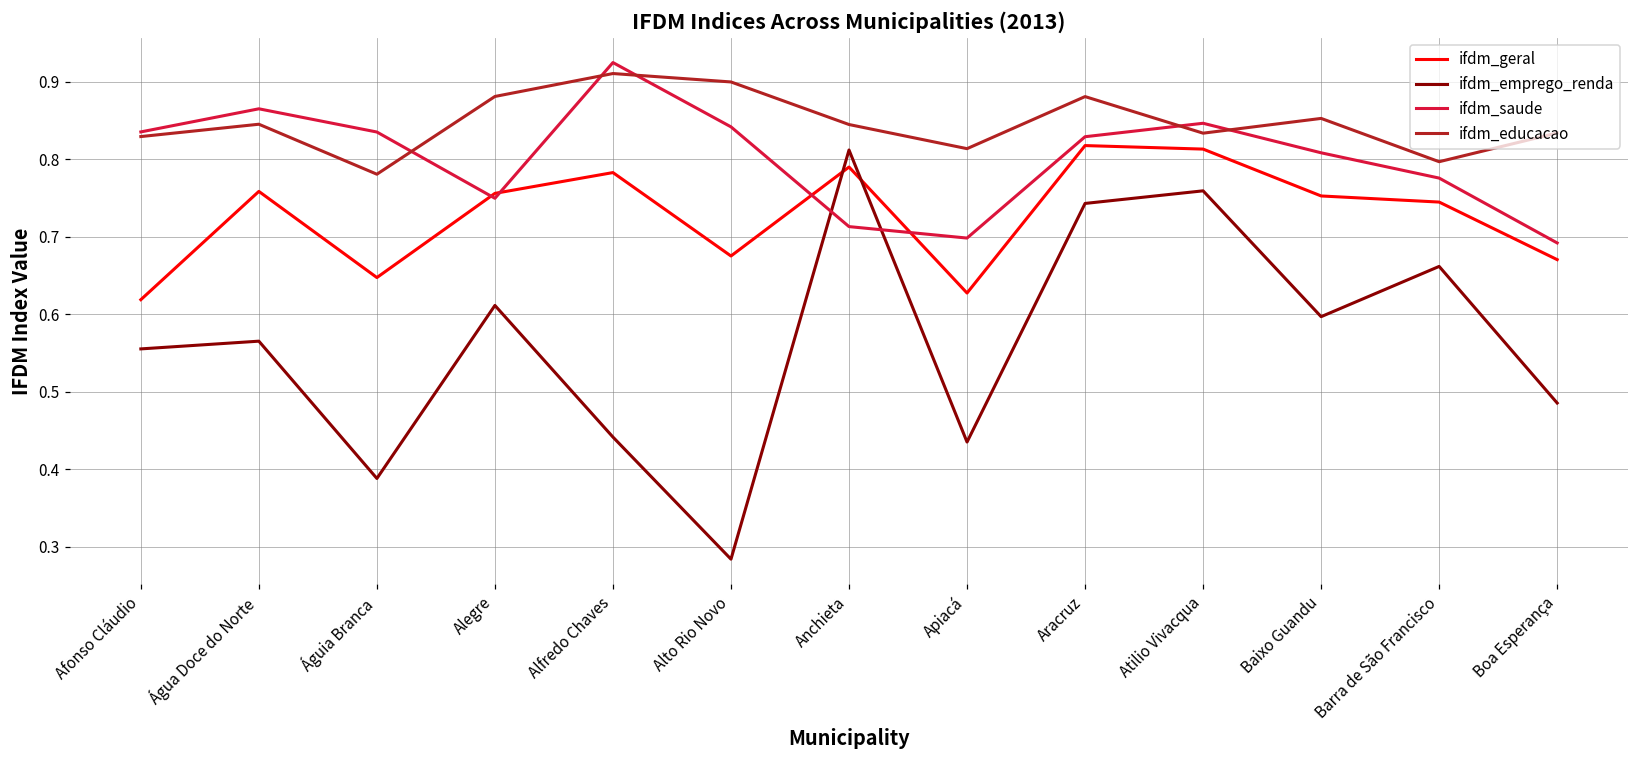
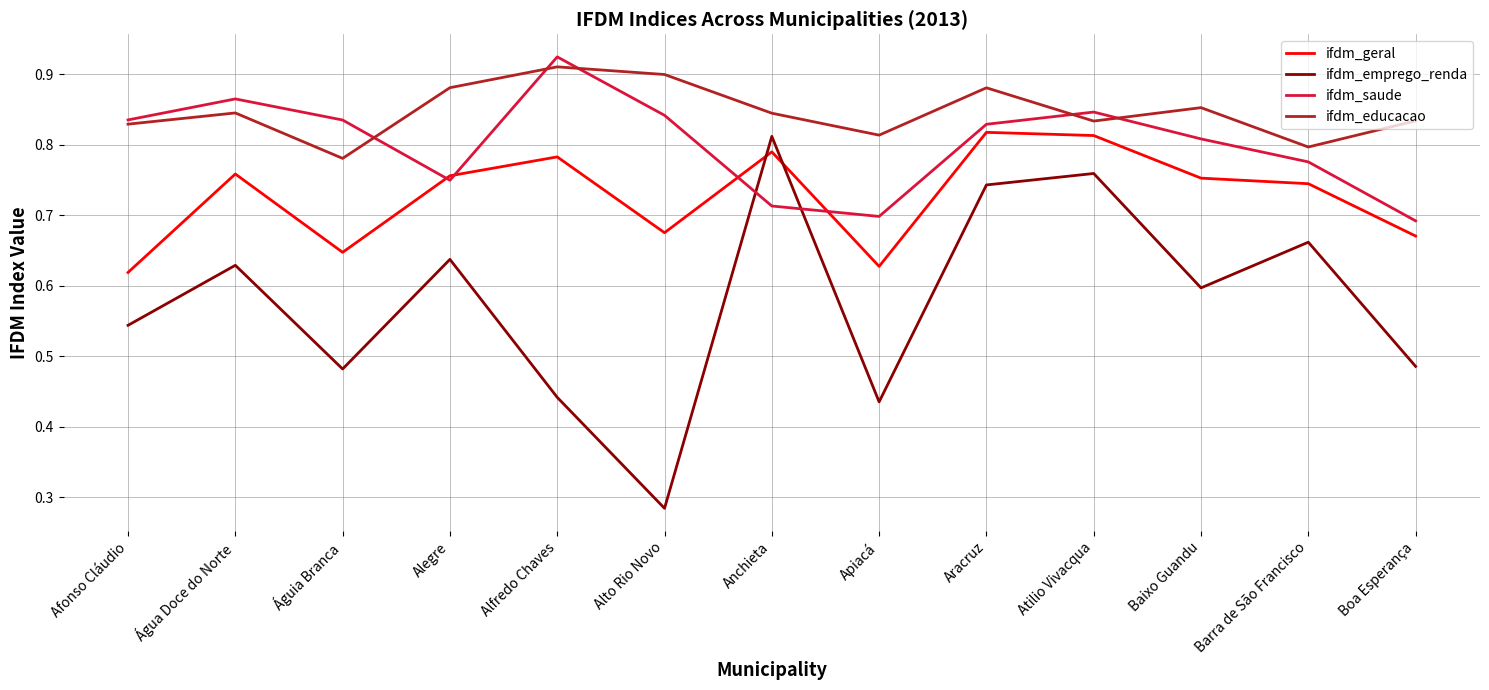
ifdm_emprego_renda, Afonso Cláudio: 0.56 -> 0.54
ifdm_emprego_renda, Água Doce do Norte: 0.57 -> 0.63
ifdm_emprego_renda, Águia Branca: 0.39 -> 0.48
ifdm_emprego_renda, Alegre: 0.61 -> 0.64
